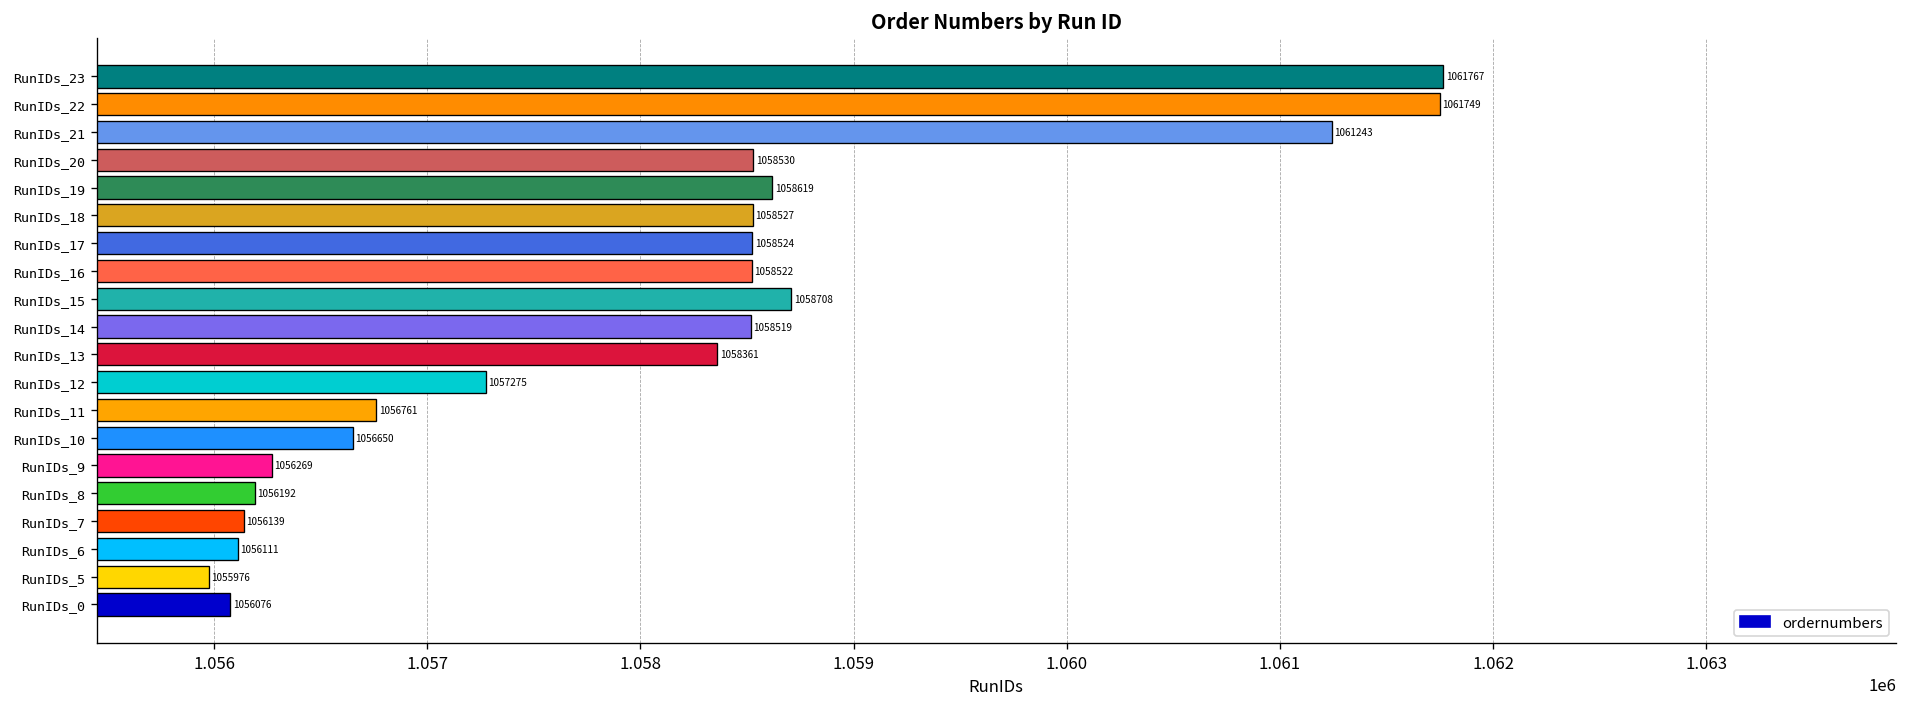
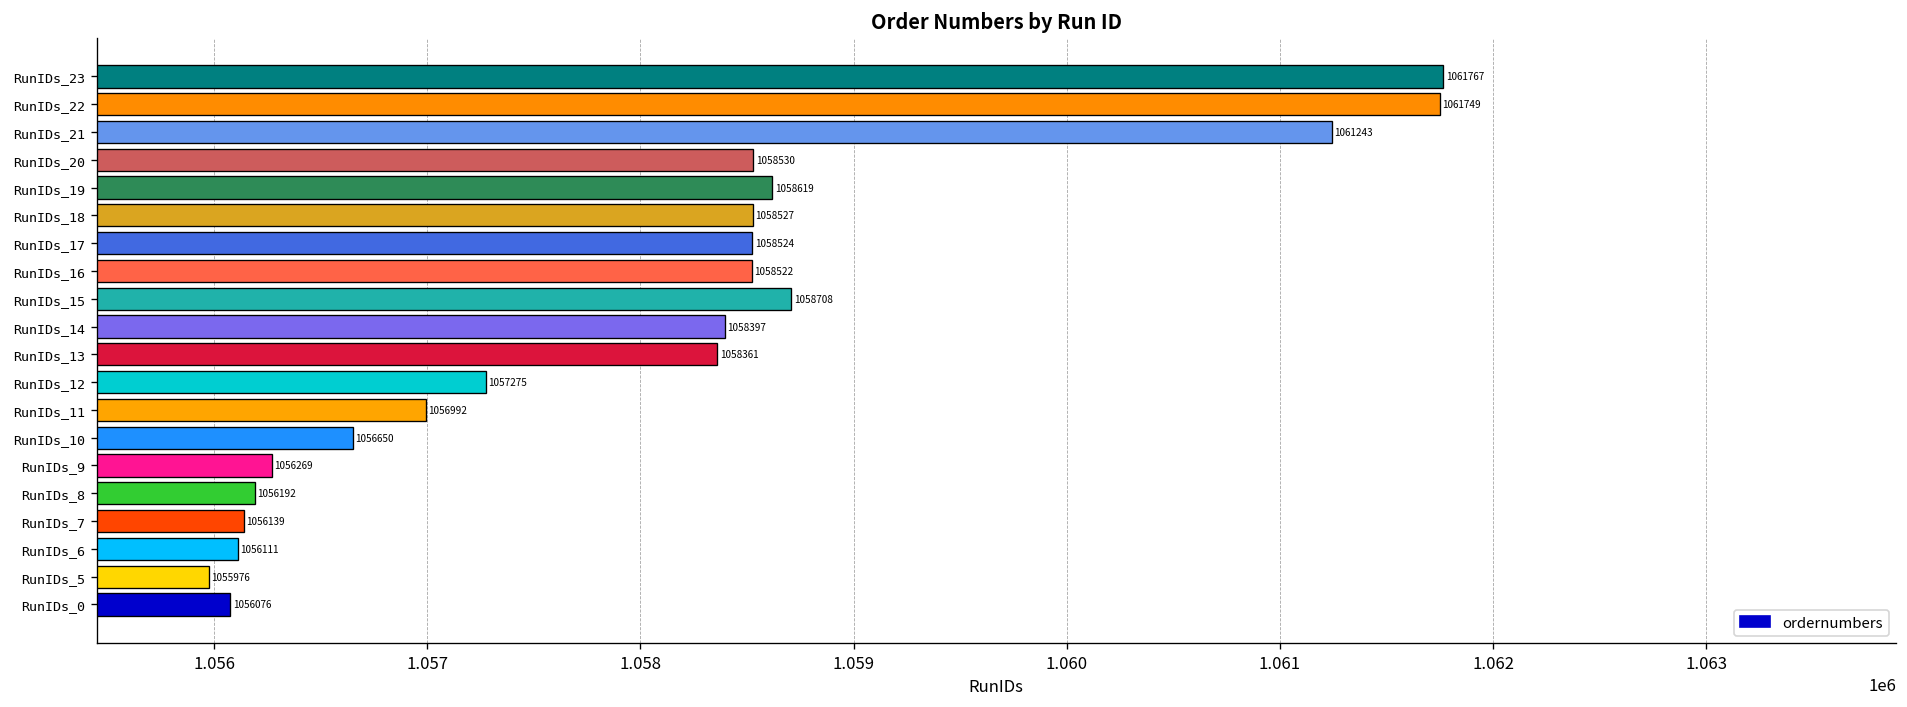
RunIDs_14: 1058519 -> 1058397
RunIDs_11: 1056761 -> 1056992
